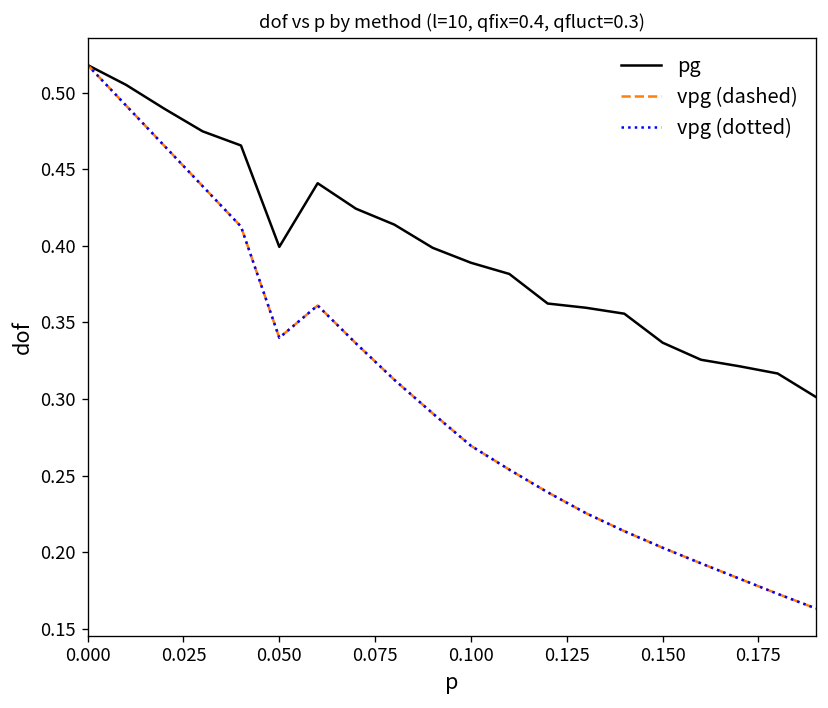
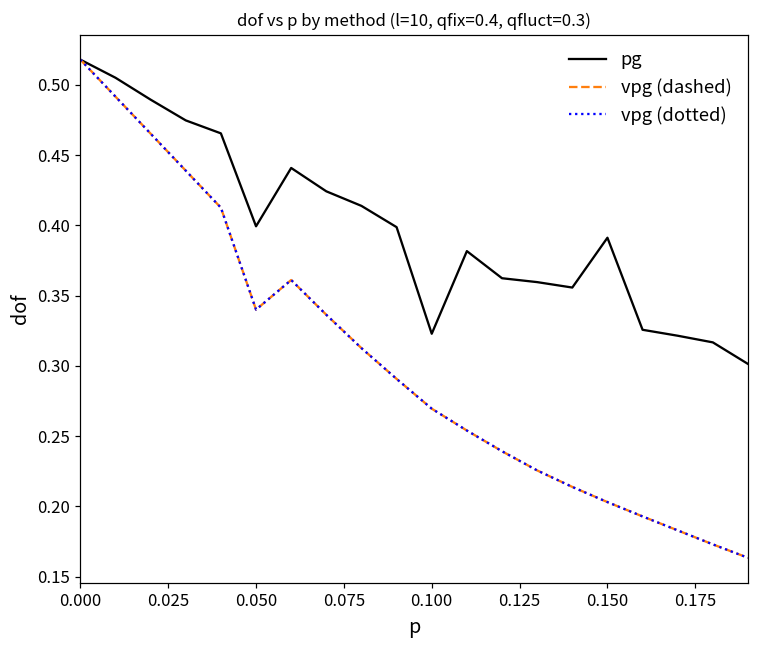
pg, 0.100: 0.389 -> 0.323
pg, 0.150: 0.337 -> 0.391
